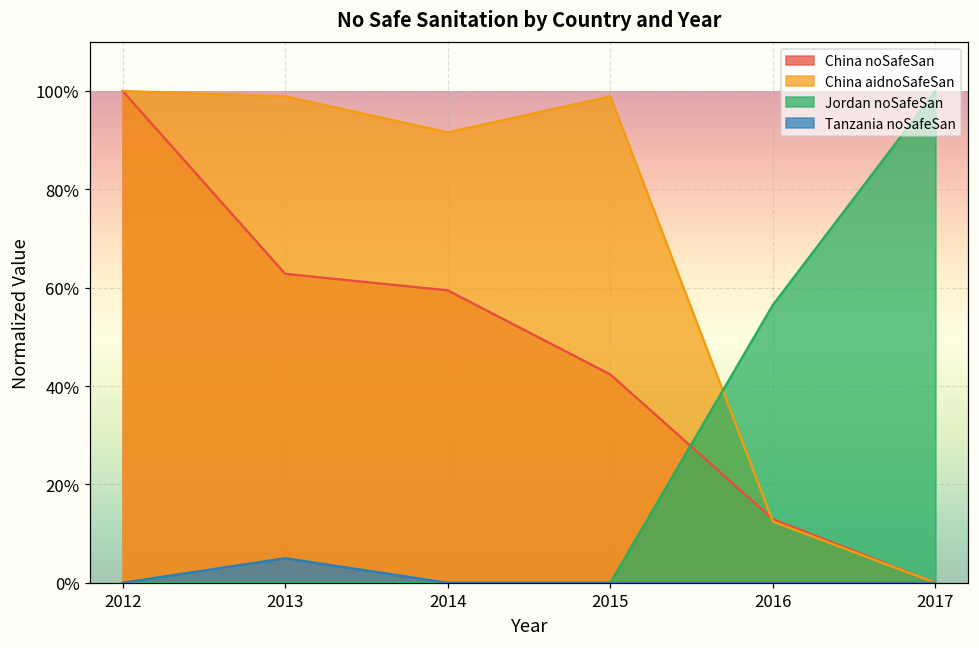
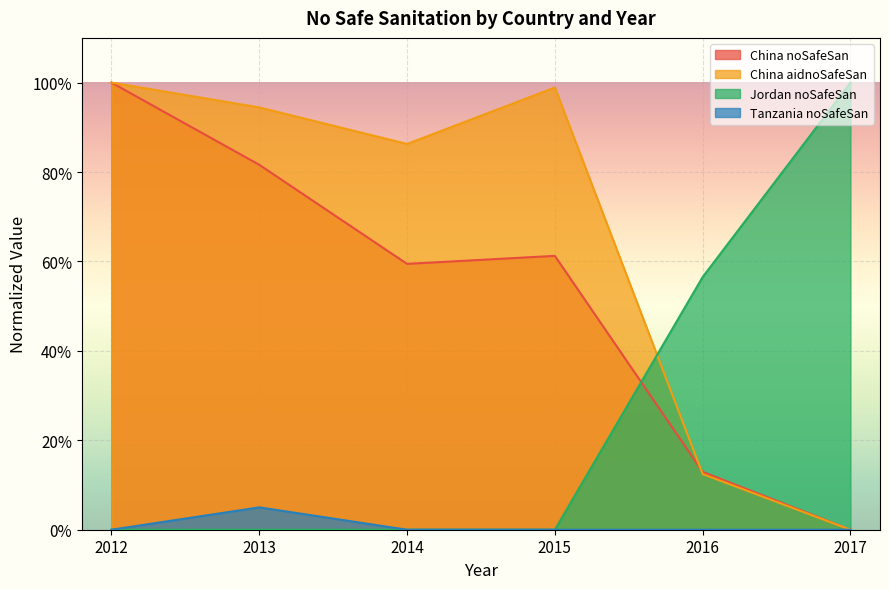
China noSafeSan, 2013: 63% -> 82%
China aidnoSafeSan, 2013: 99% -> 94%
China aidnoSafeSan, 2014: 92% -> 86%
China noSafeSan, 2015: 42% -> 61%
